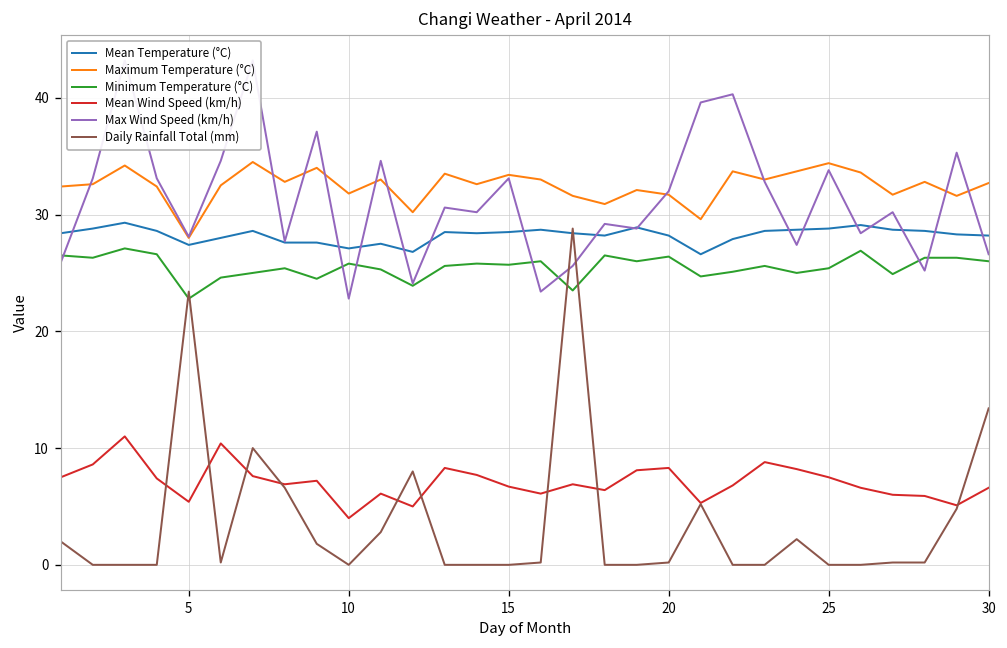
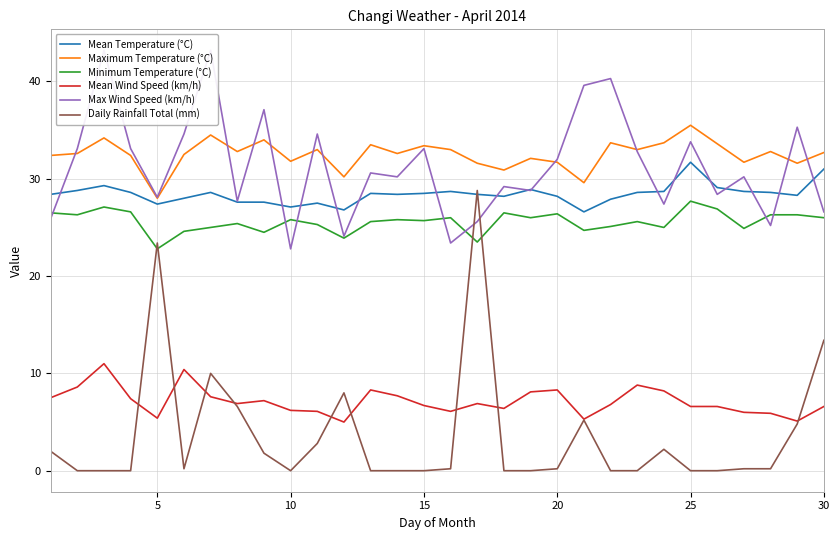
Mean Wind Speed (km/h), 10: 4 -> 6
Mean Temperature (°C), 25: 29 -> 32
Maximum Temperature (°C), 25: 34 -> 36
Minimum Temperature (°C), 25: 25 -> 28
Mean Wind Speed (km/h), 25: 8 -> 7
Mean Temperature (°C), 30: 28 -> 31
